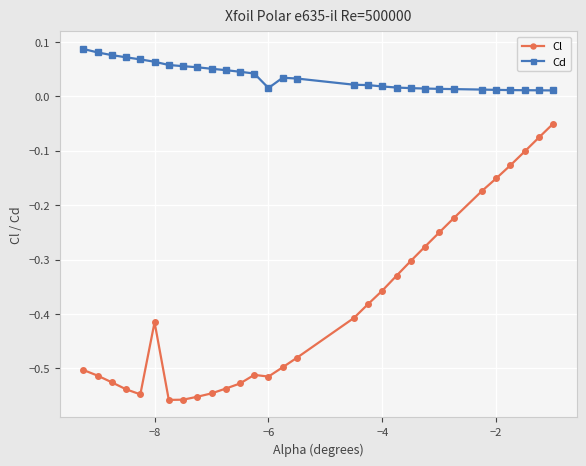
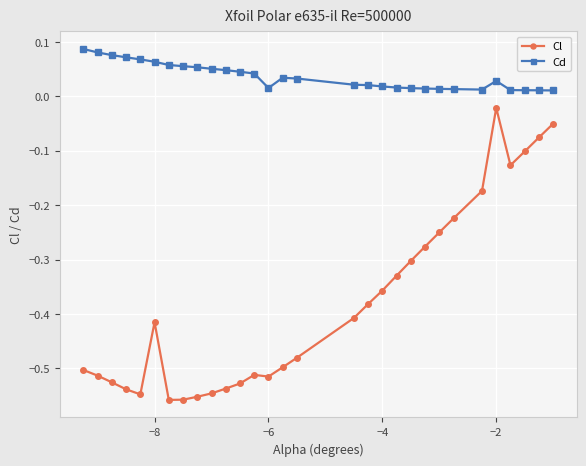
Cl, −2: -0.15 -> -0.02
Cd, −2: 0.01 -> 0.03
